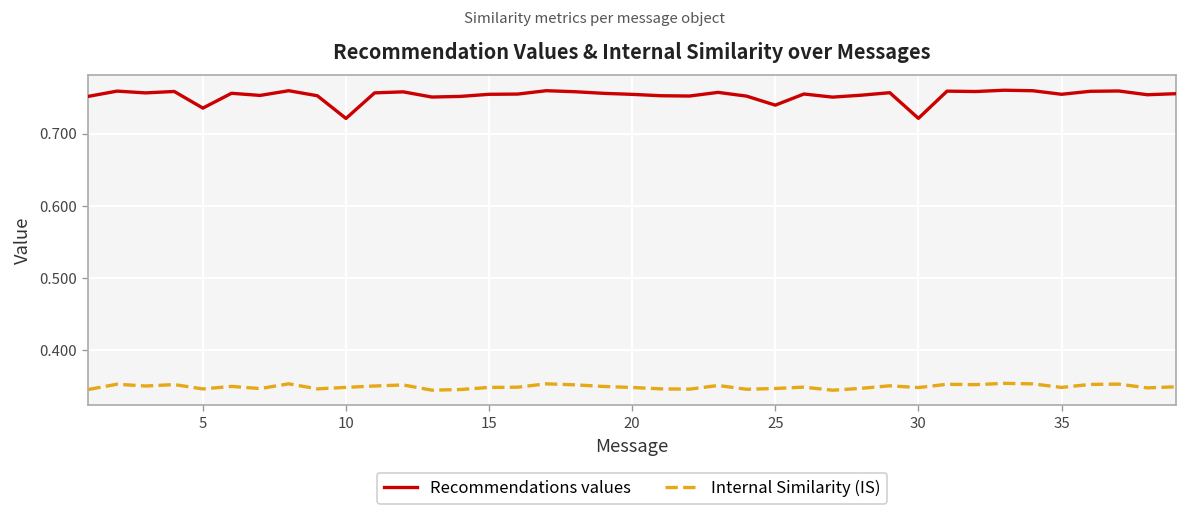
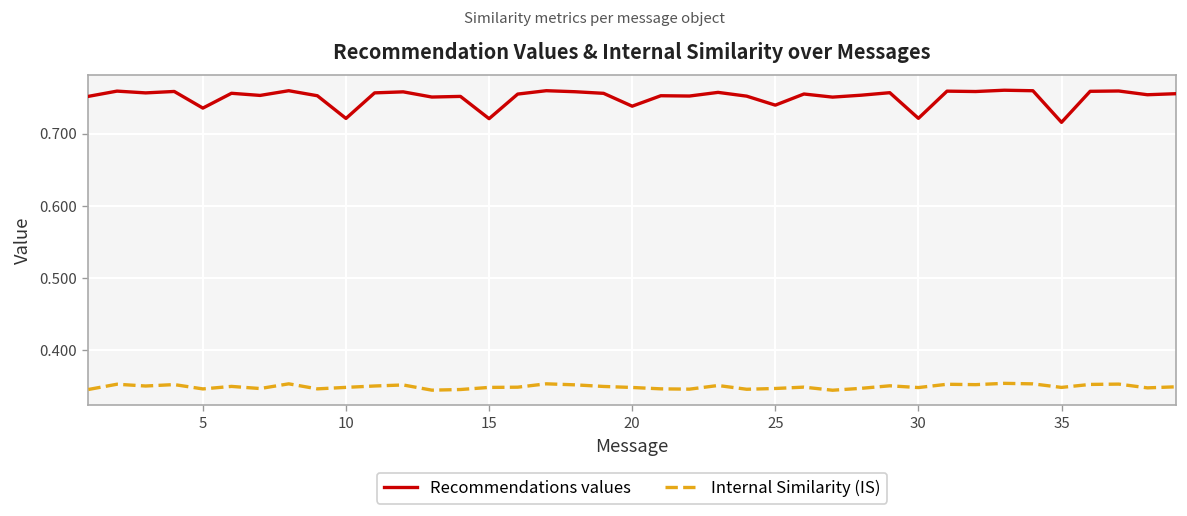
Recommendations values, 15: 0.75 -> 0.72
Recommendations values, 20: 0.75 -> 0.74
Recommendations values, 35: 0.75 -> 0.72
